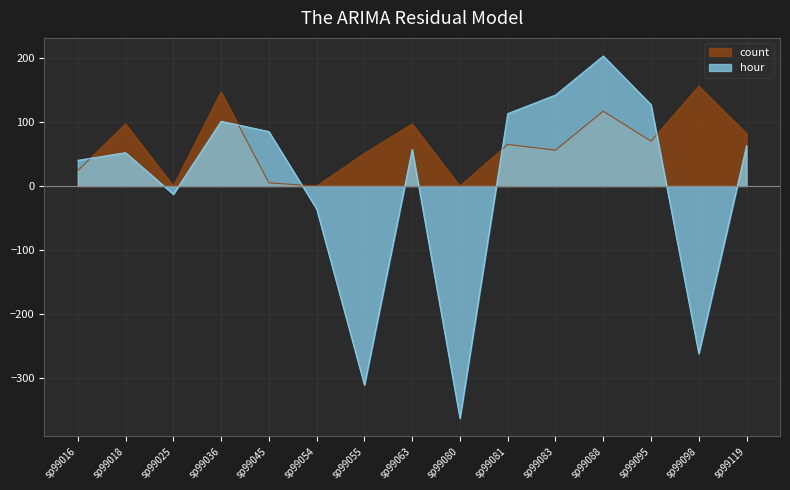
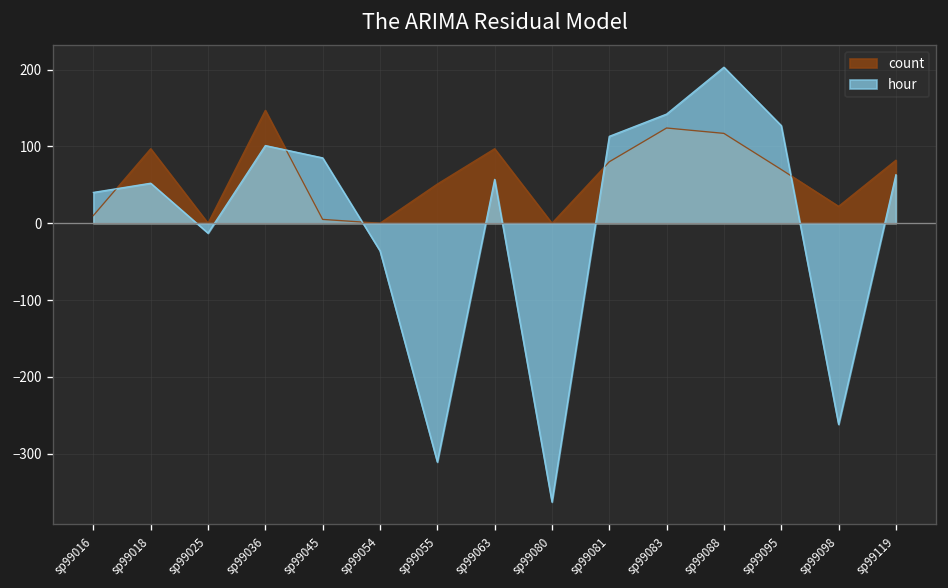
count, sp99016: 20 -> 10
count, sp99081: 70 -> 80
count, sp99083: 60 -> 120
count, sp99098: 160 -> 20
